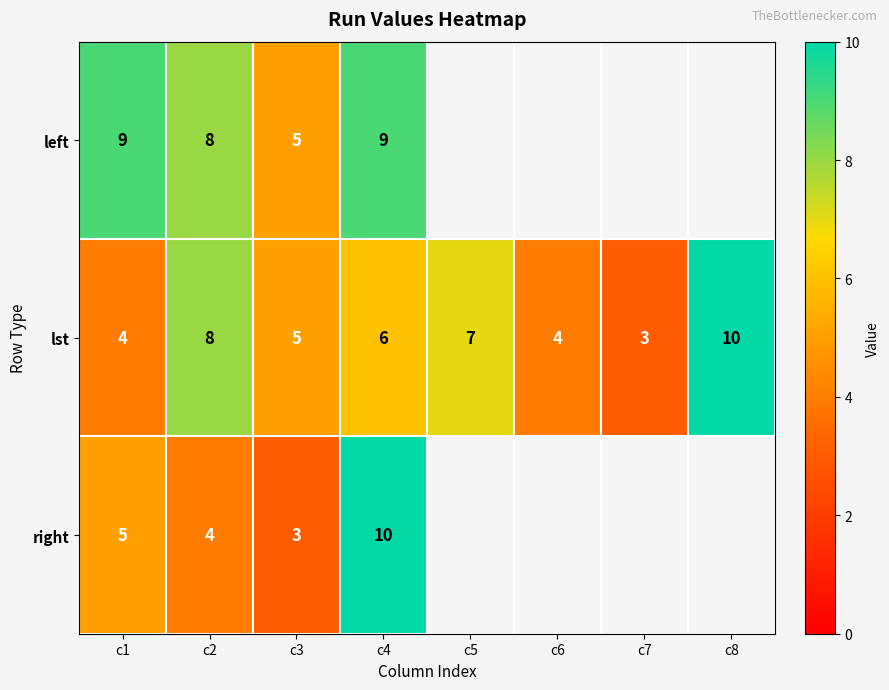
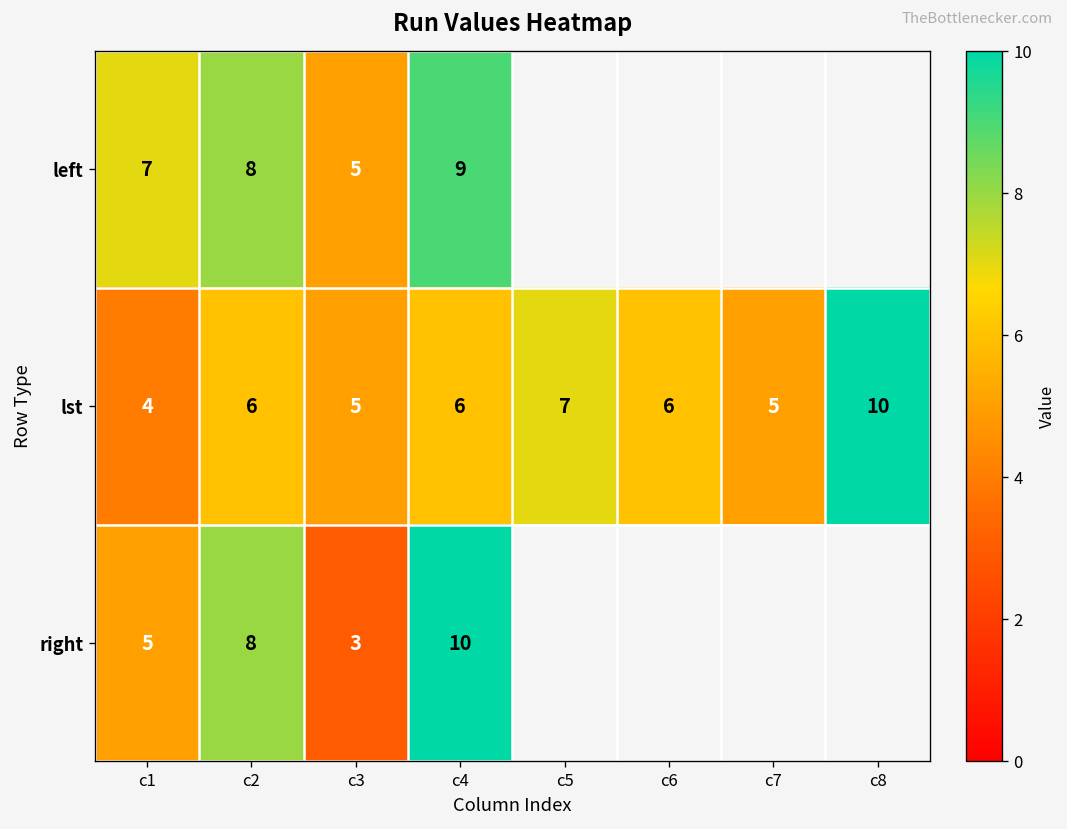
left, c1: 9 -> 7
lst, c2: 8 -> 6
lst, c6: 4 -> 6
lst, c7: 3 -> 5
right, c2: 4 -> 8
